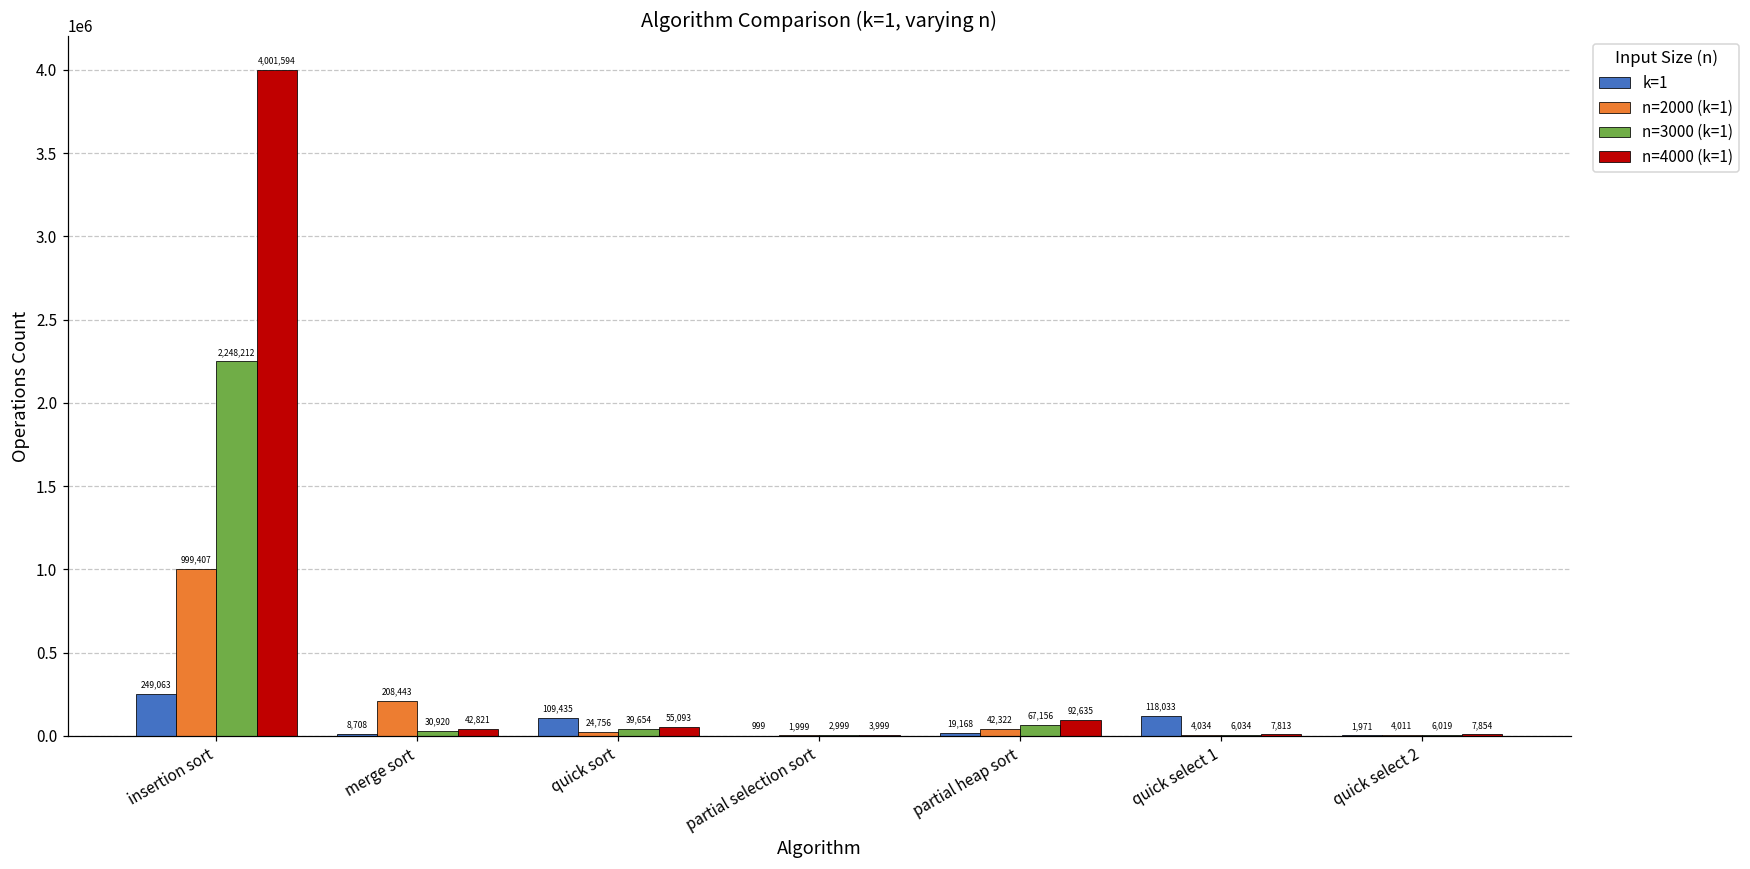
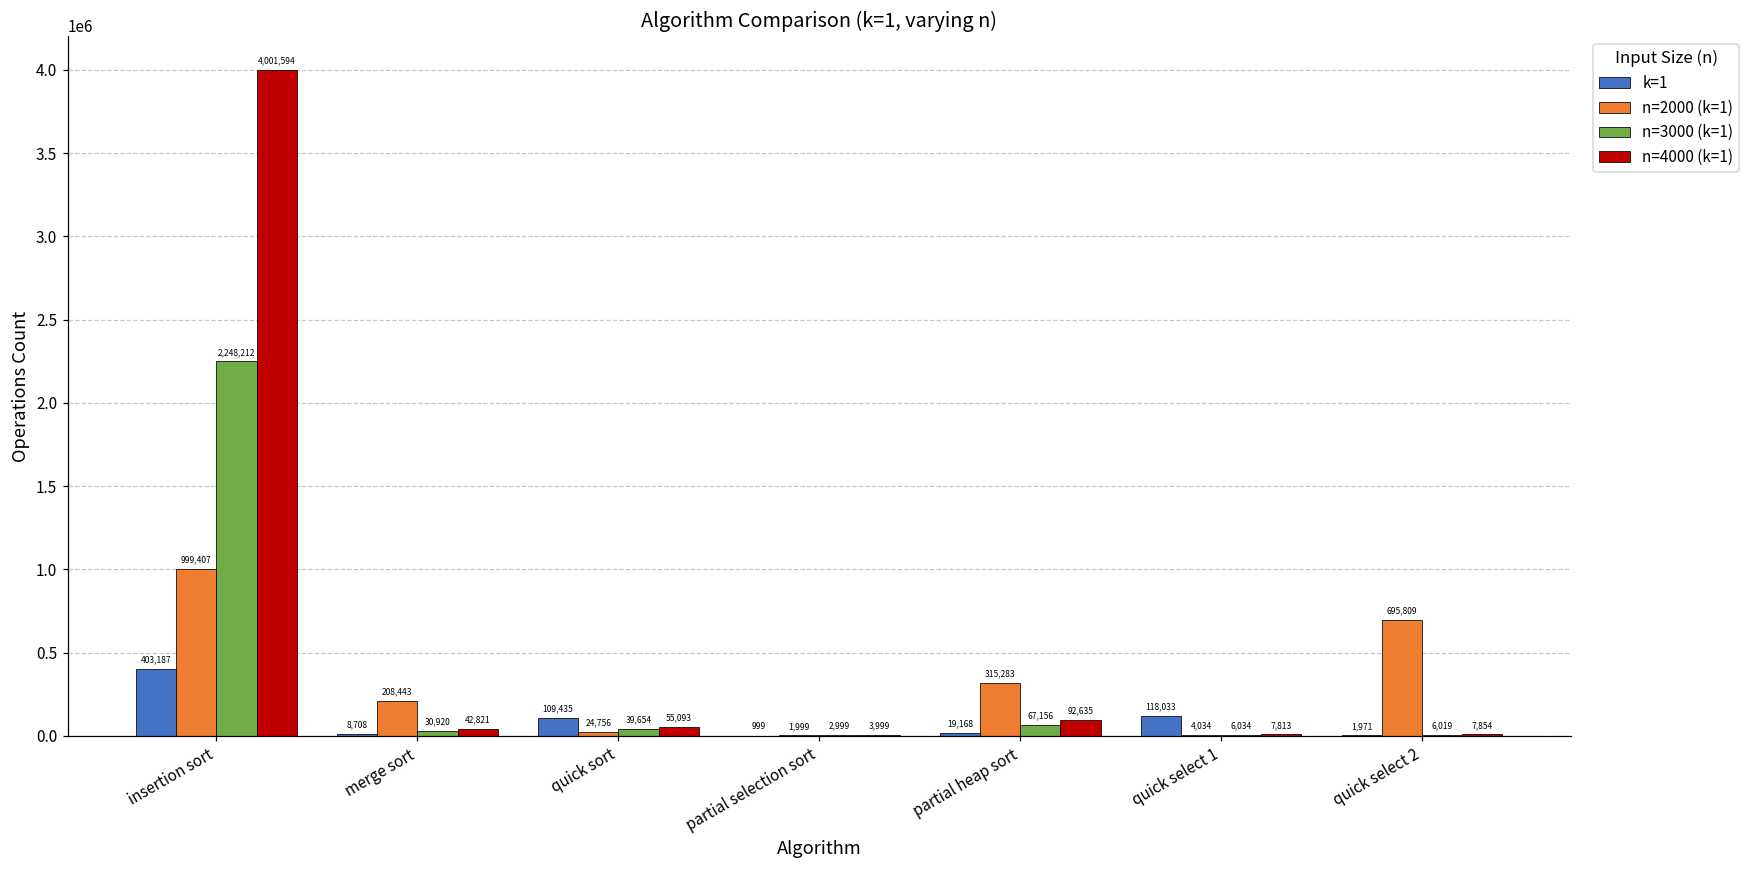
k=1, insertion sort: 249,063 -> 403,187
n=2000 (k=1), partial heap sort: 42,322 -> 315,283
n=2000 (k=1), quick select 2: 4,011 -> 695,809
